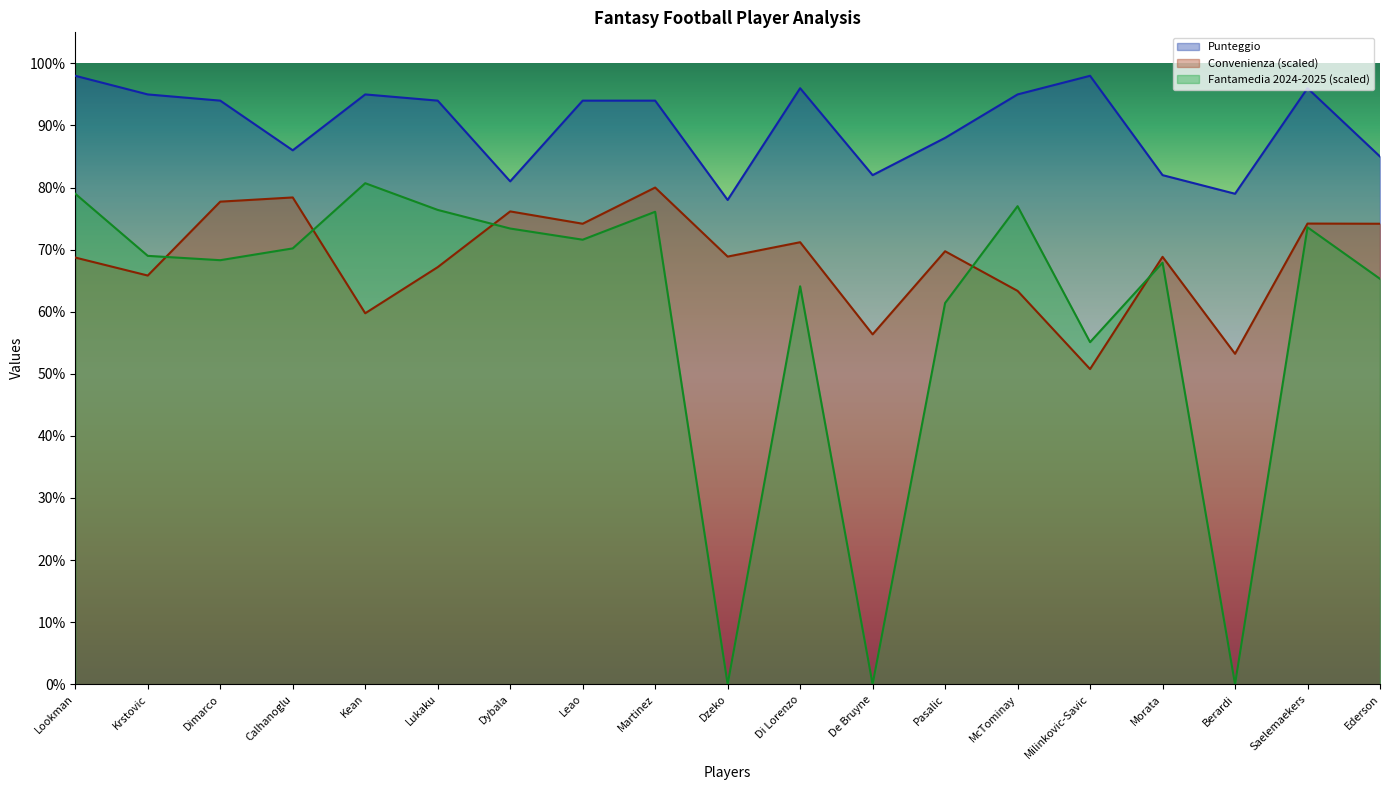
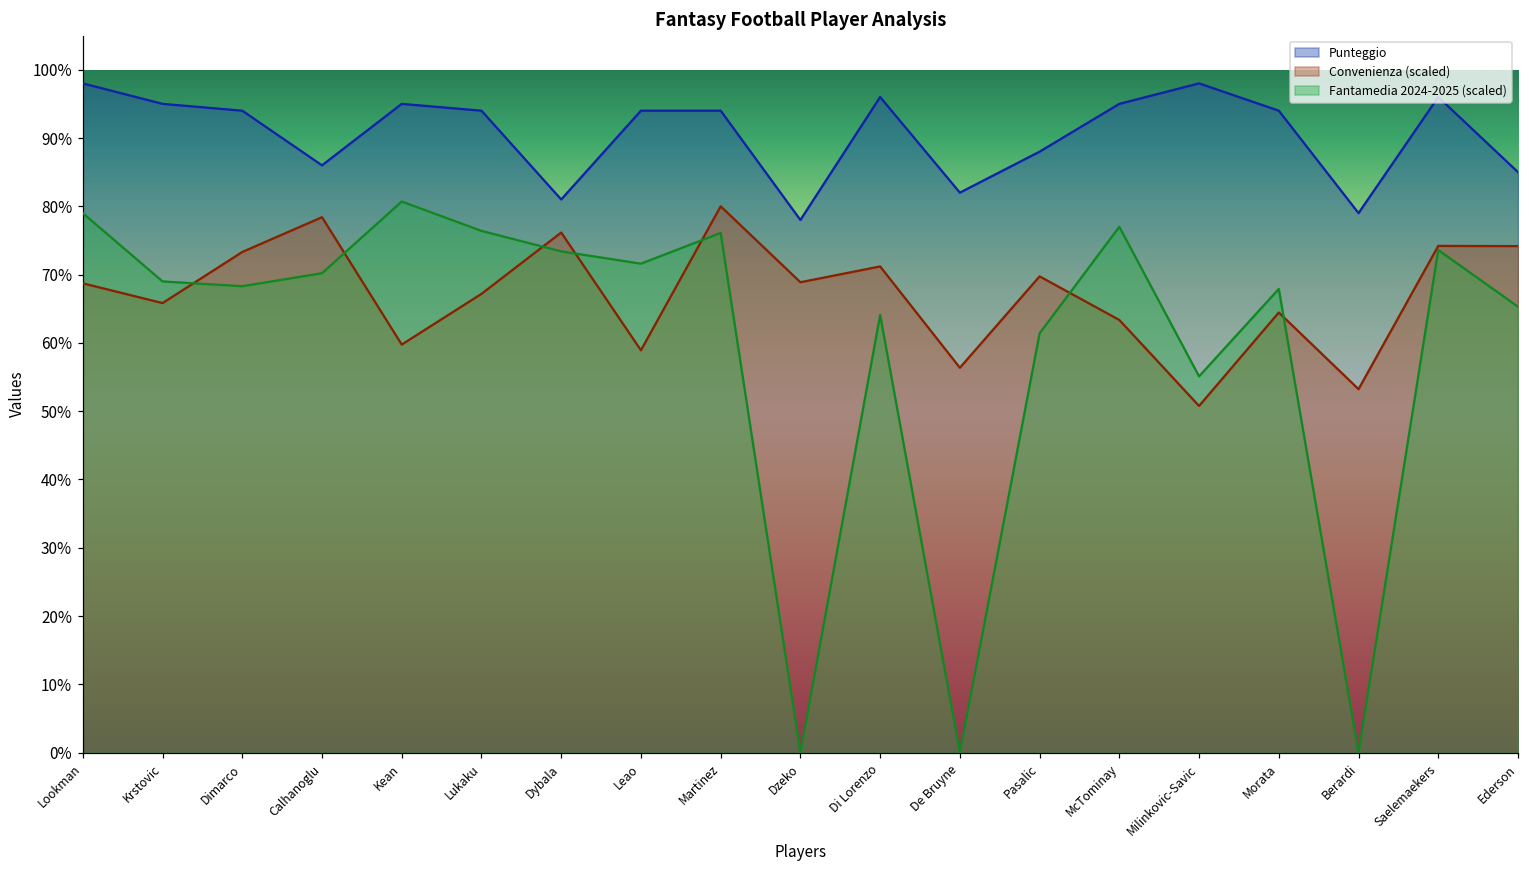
Convenienza (scaled), Dimarco: 78% -> 73%
Convenienza (scaled), Leao: 74% -> 59%
Punteggio, Morata: 82% -> 94%
Convenienza (scaled), Morata: 69% -> 64%
